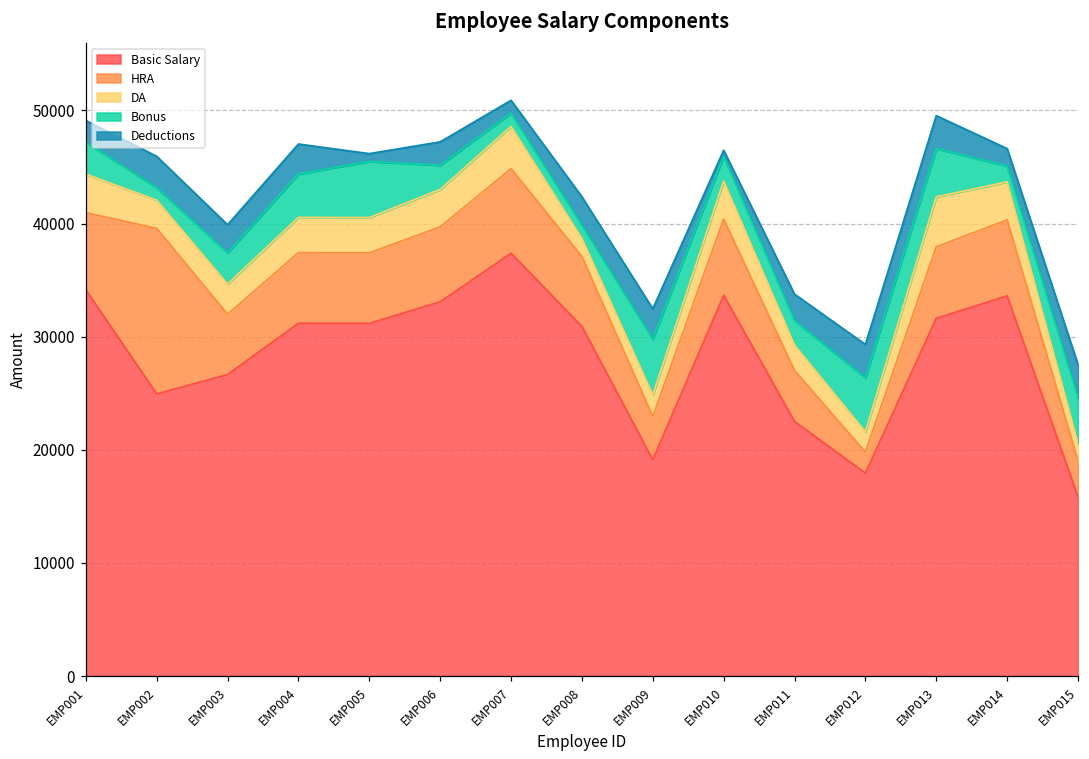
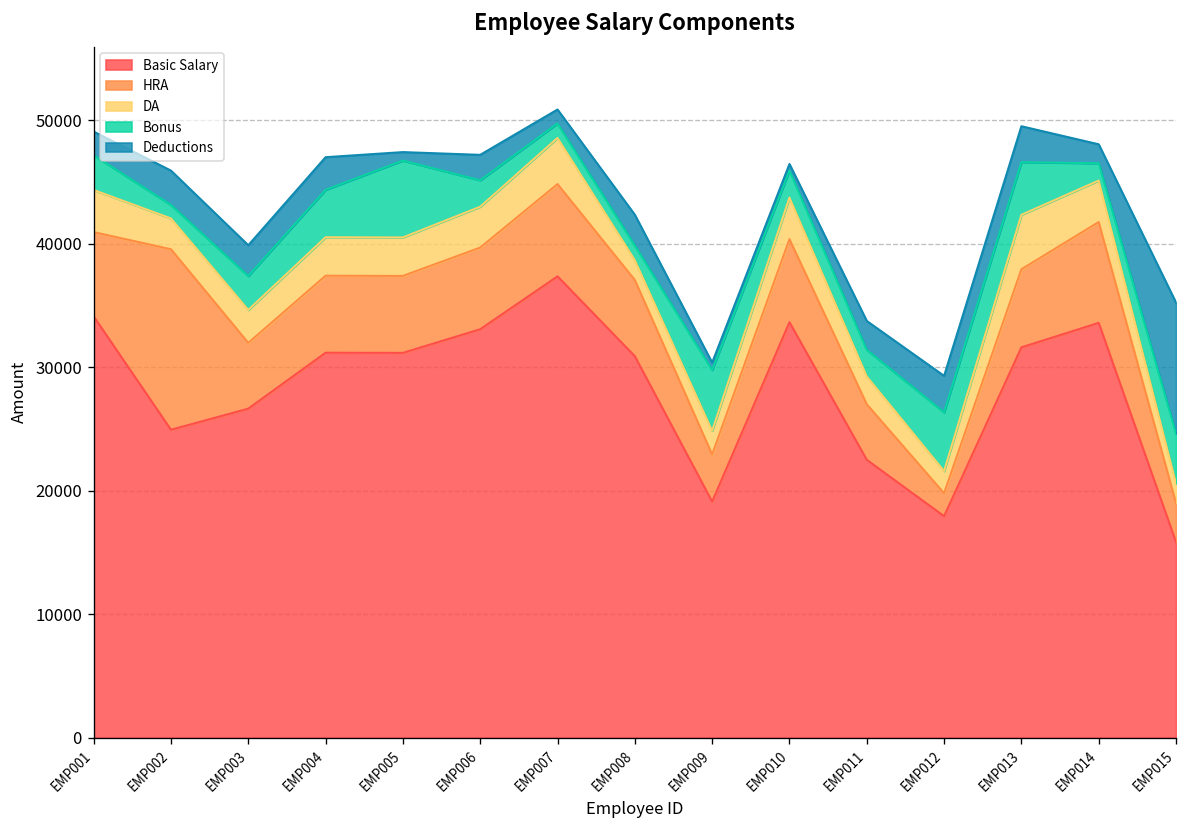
Bonus, EMP005: 5000 -> 6200
Deductions, EMP009: 2700 -> 600
HRA, EMP014: 6700 -> 8200
Deductions, EMP015: 2900 -> 10600
